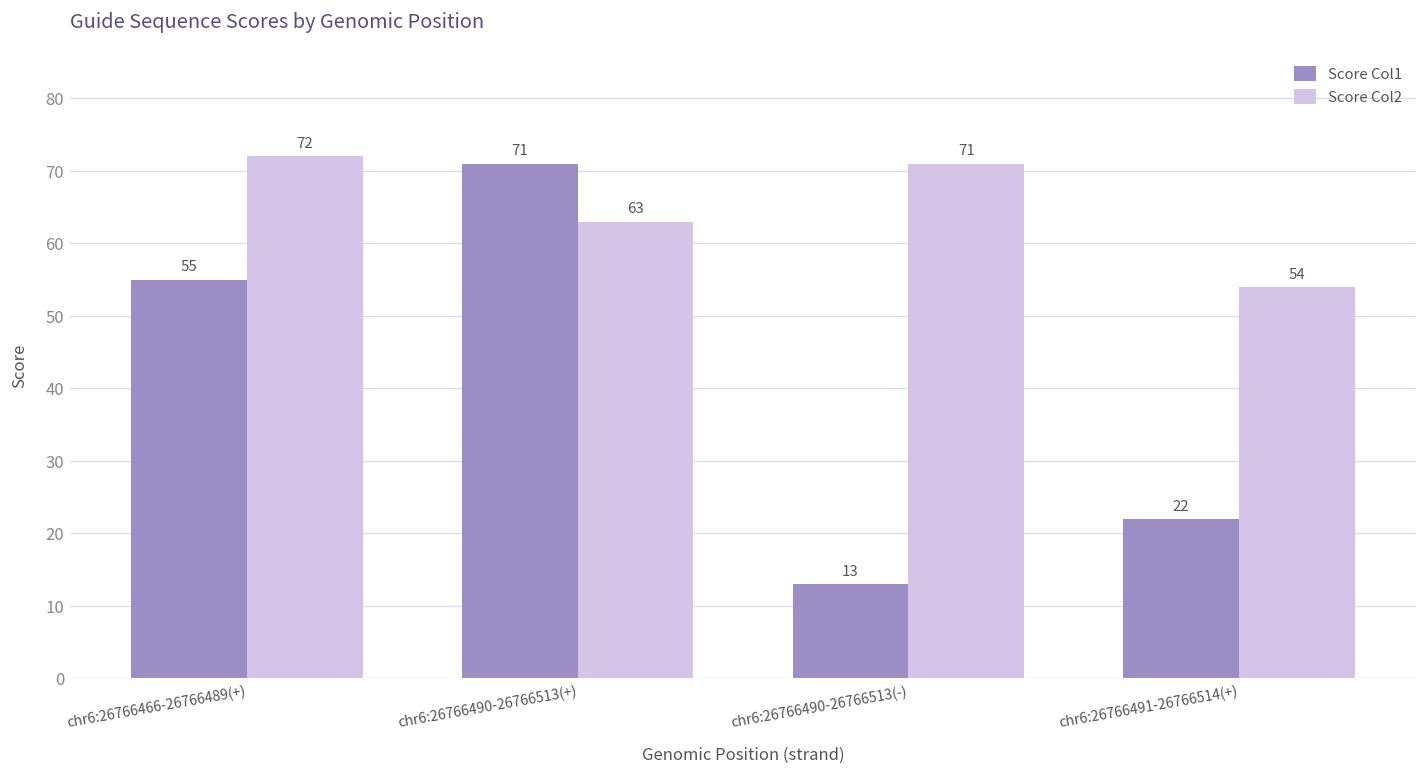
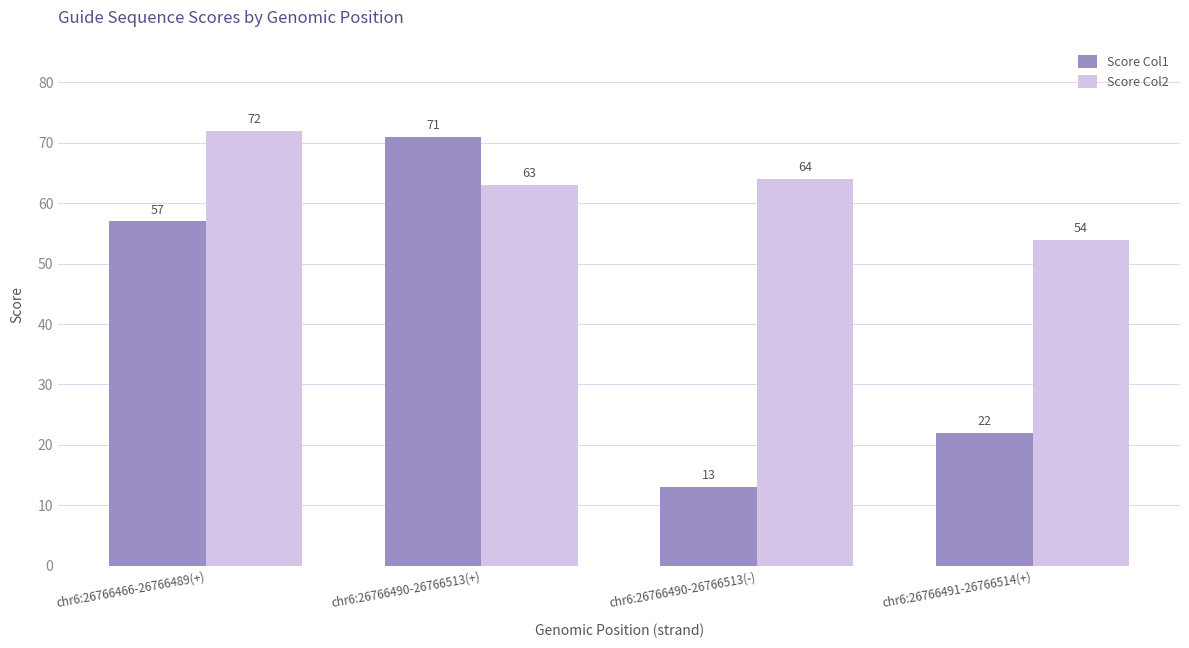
Score Col1, chr6:26766466-26766489(+): 55 -> 57
Score Col2, chr6:26766490-26766513(-): 71 -> 64
